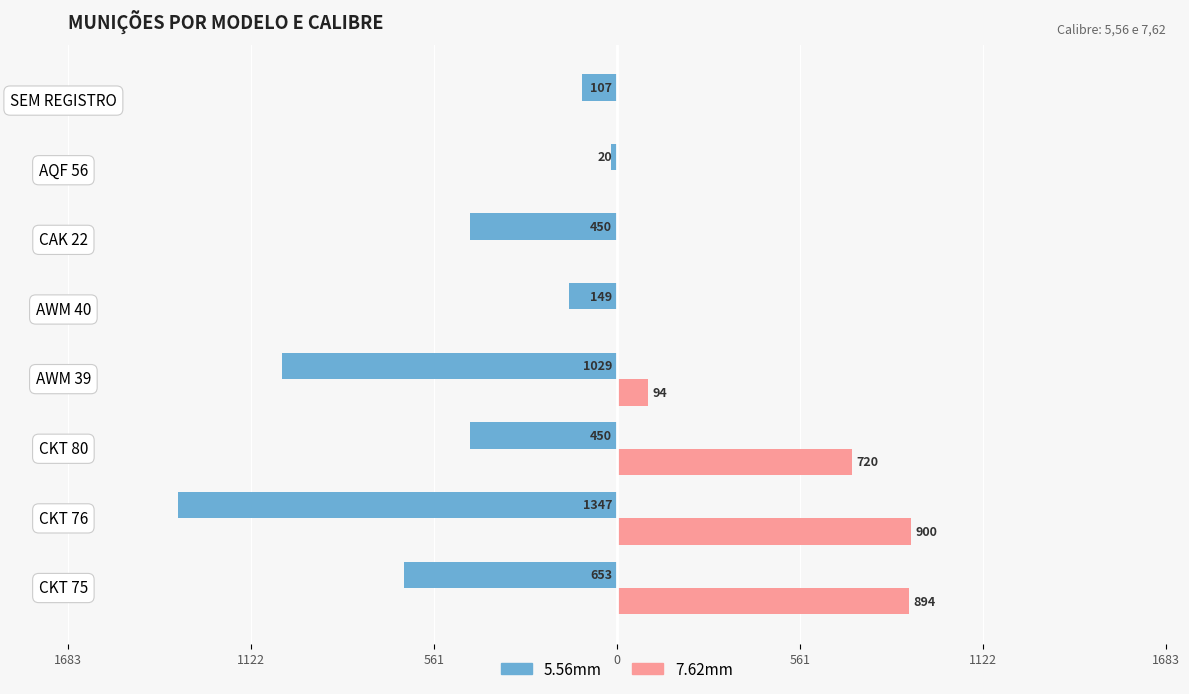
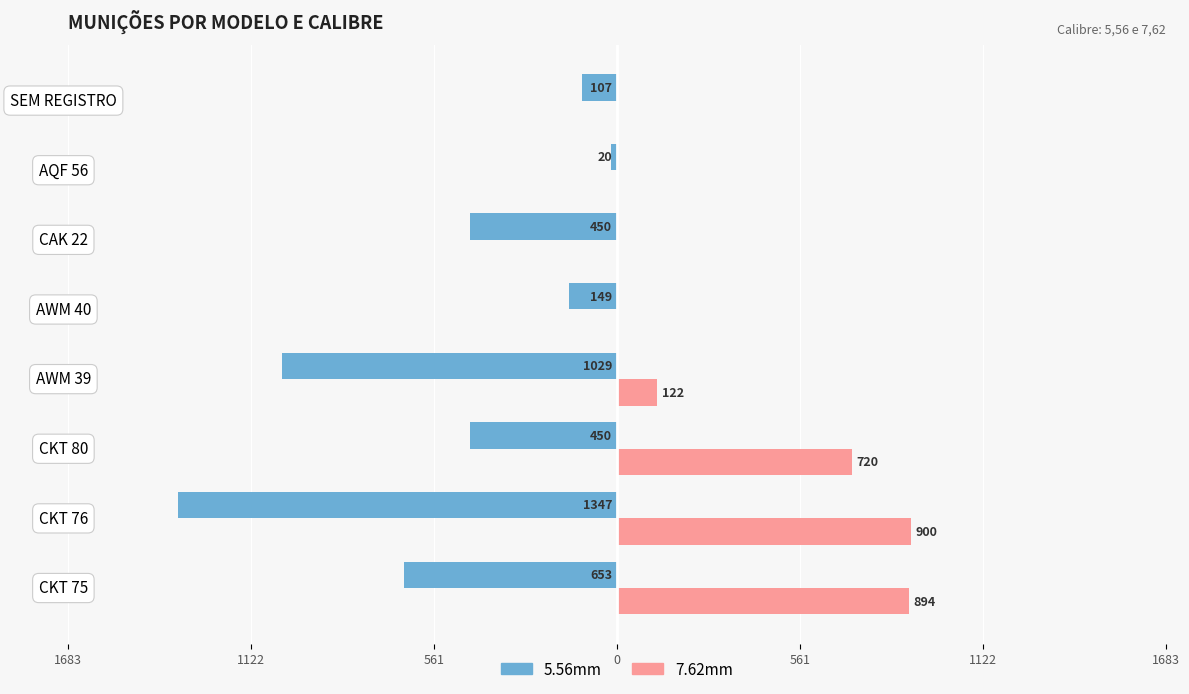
7.62mm, AWM 39: 94 -> 122
